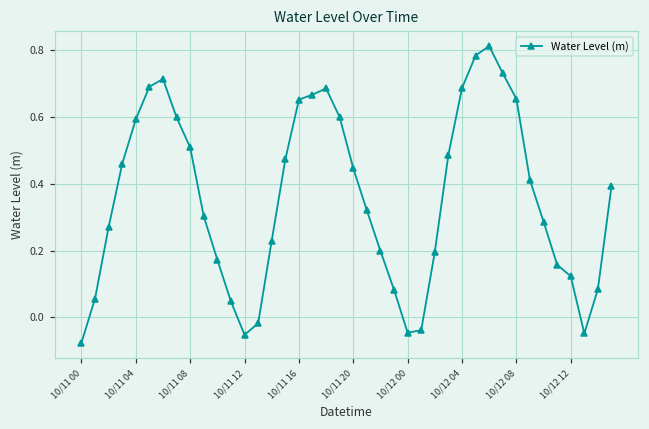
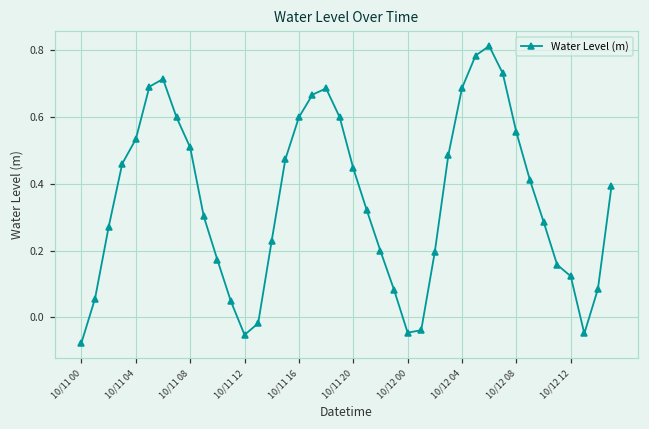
10/11 04: 0.59 -> 0.53
10/11 16: 0.65 -> 0.60
10/12 08: 0.65 -> 0.55
